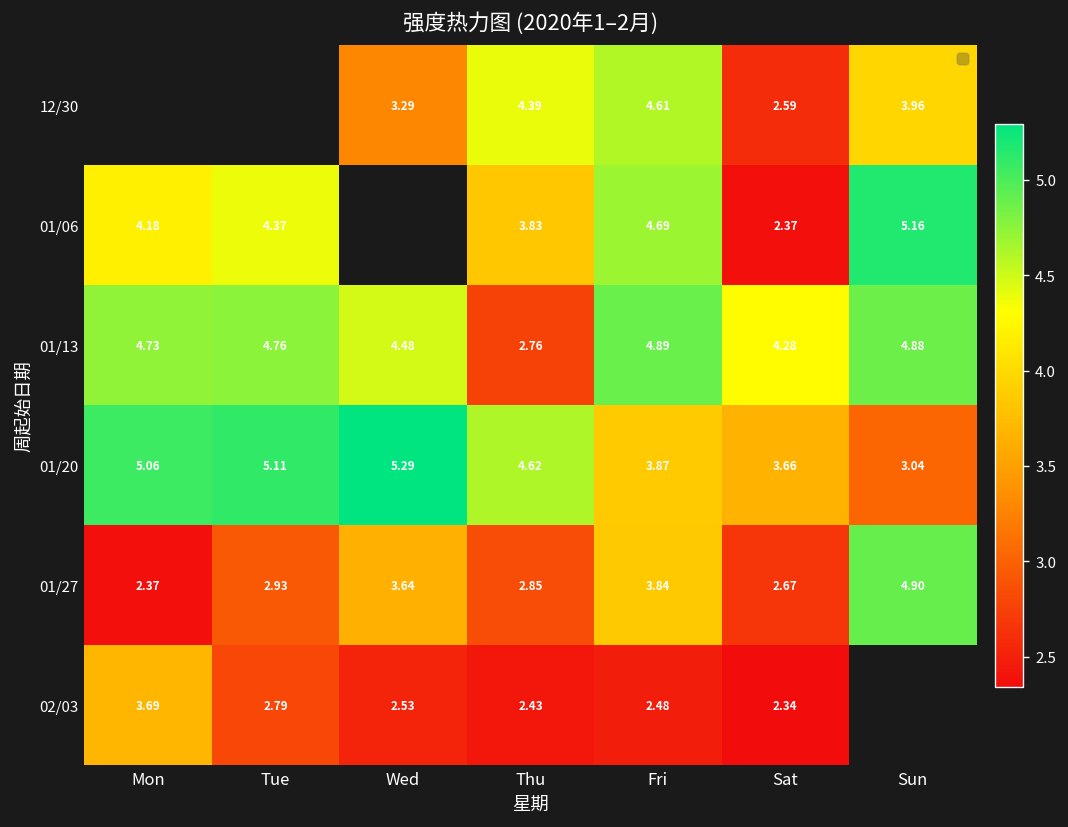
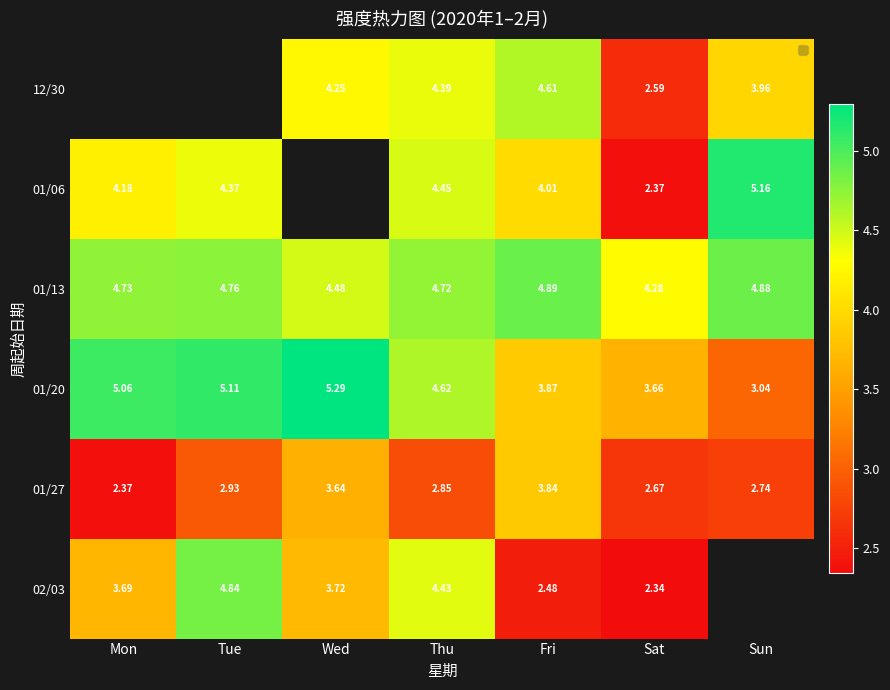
12/30, Wed: 3.29 -> 4.25
01/06, Thu: 3.83 -> 4.45
01/06, Fri: 4.69 -> 4.01
01/13, Thu: 2.76 -> 4.72
01/27, Sun: 4.90 -> 2.74
02/03, Tue: 2.79 -> 4.84
02/03, Wed: 2.53 -> 3.72
02/03, Thu: 2.43 -> 4.43
